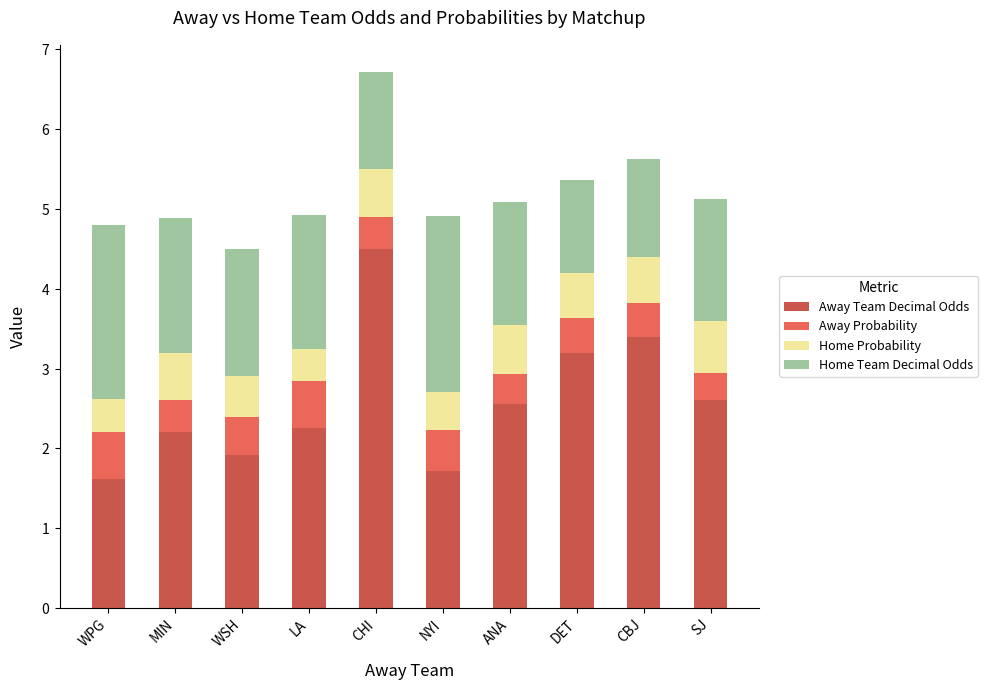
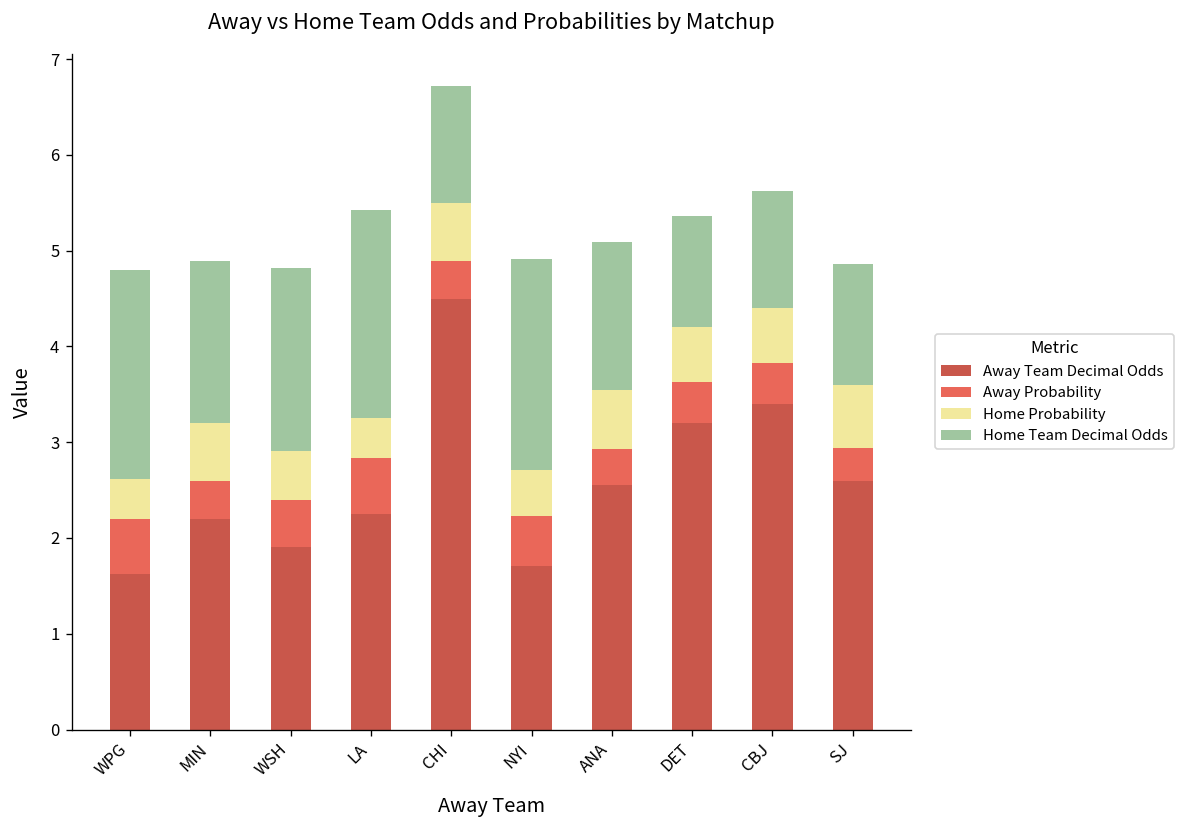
Home Team Decimal Odds, WSH: 1.6 -> 1.9
Home Team Decimal Odds, LA: 1.7 -> 2.2
Home Team Decimal Odds, SJ: 1.5 -> 1.3
